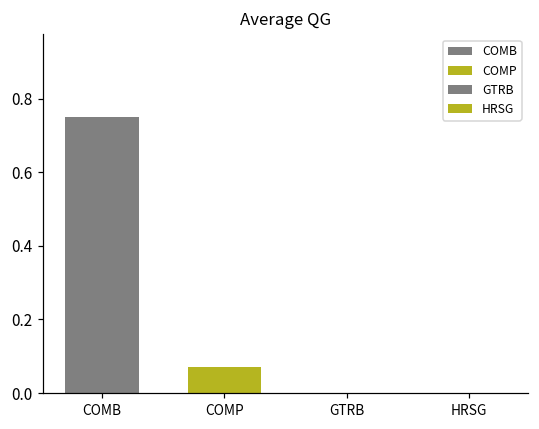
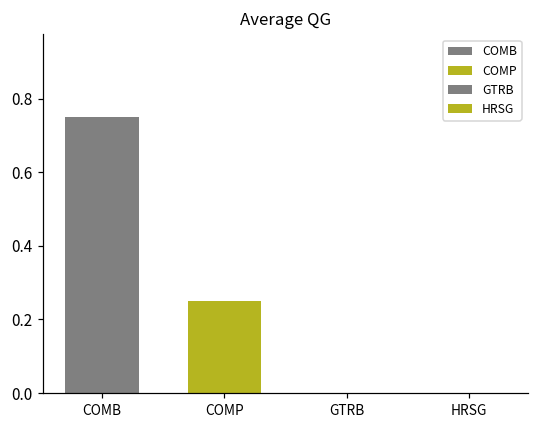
COMP: 0.07 -> 0.25
